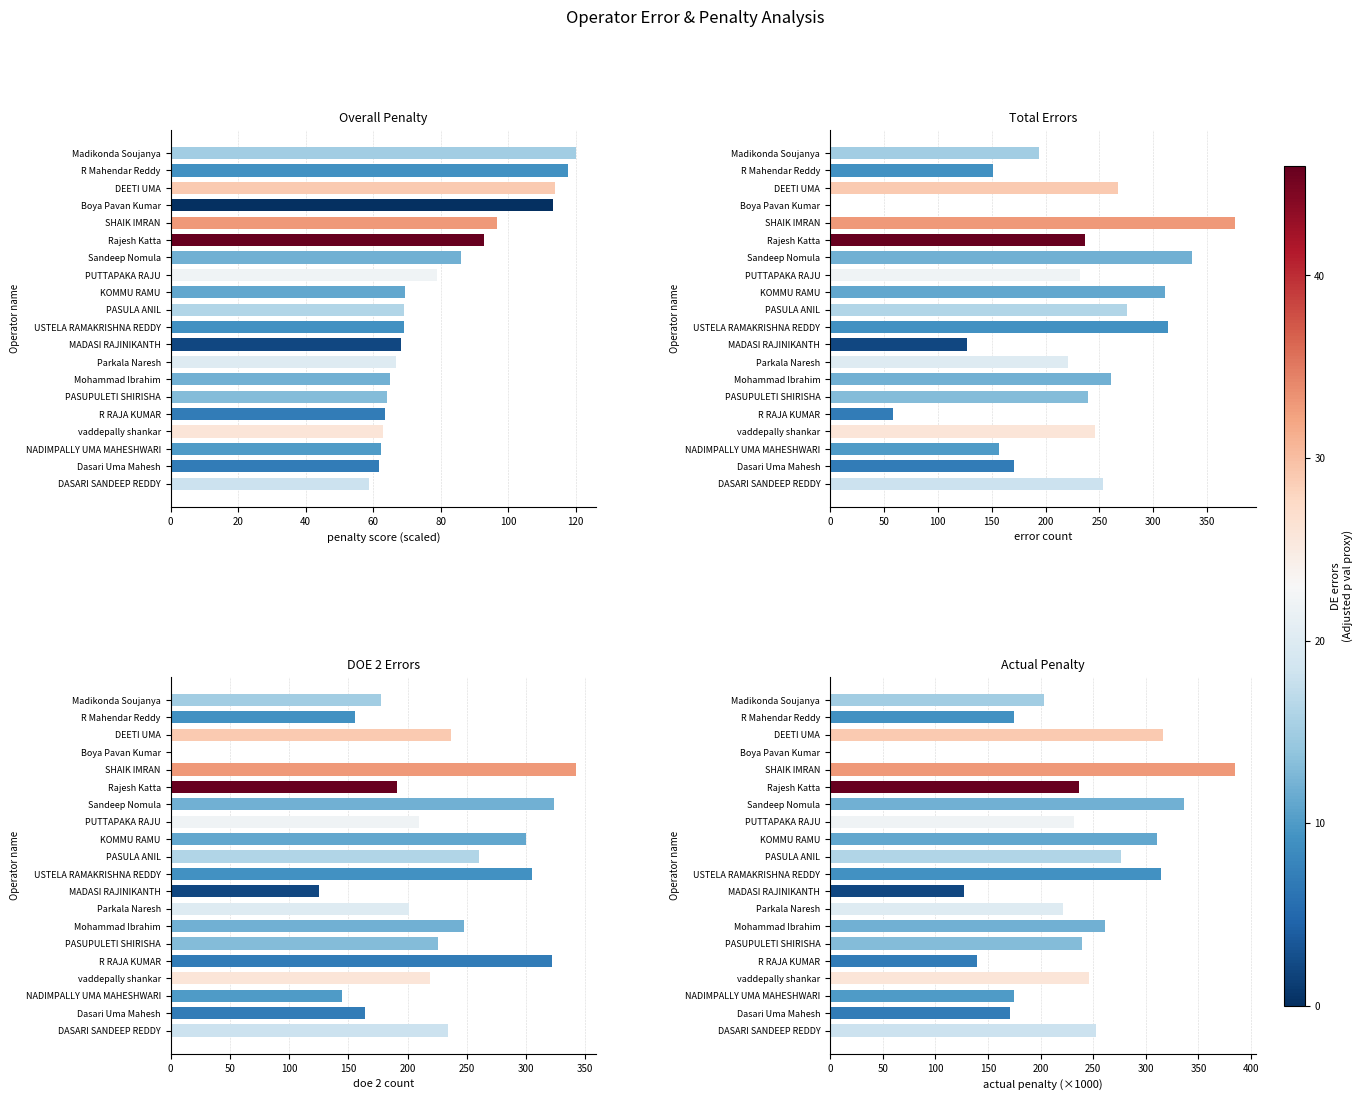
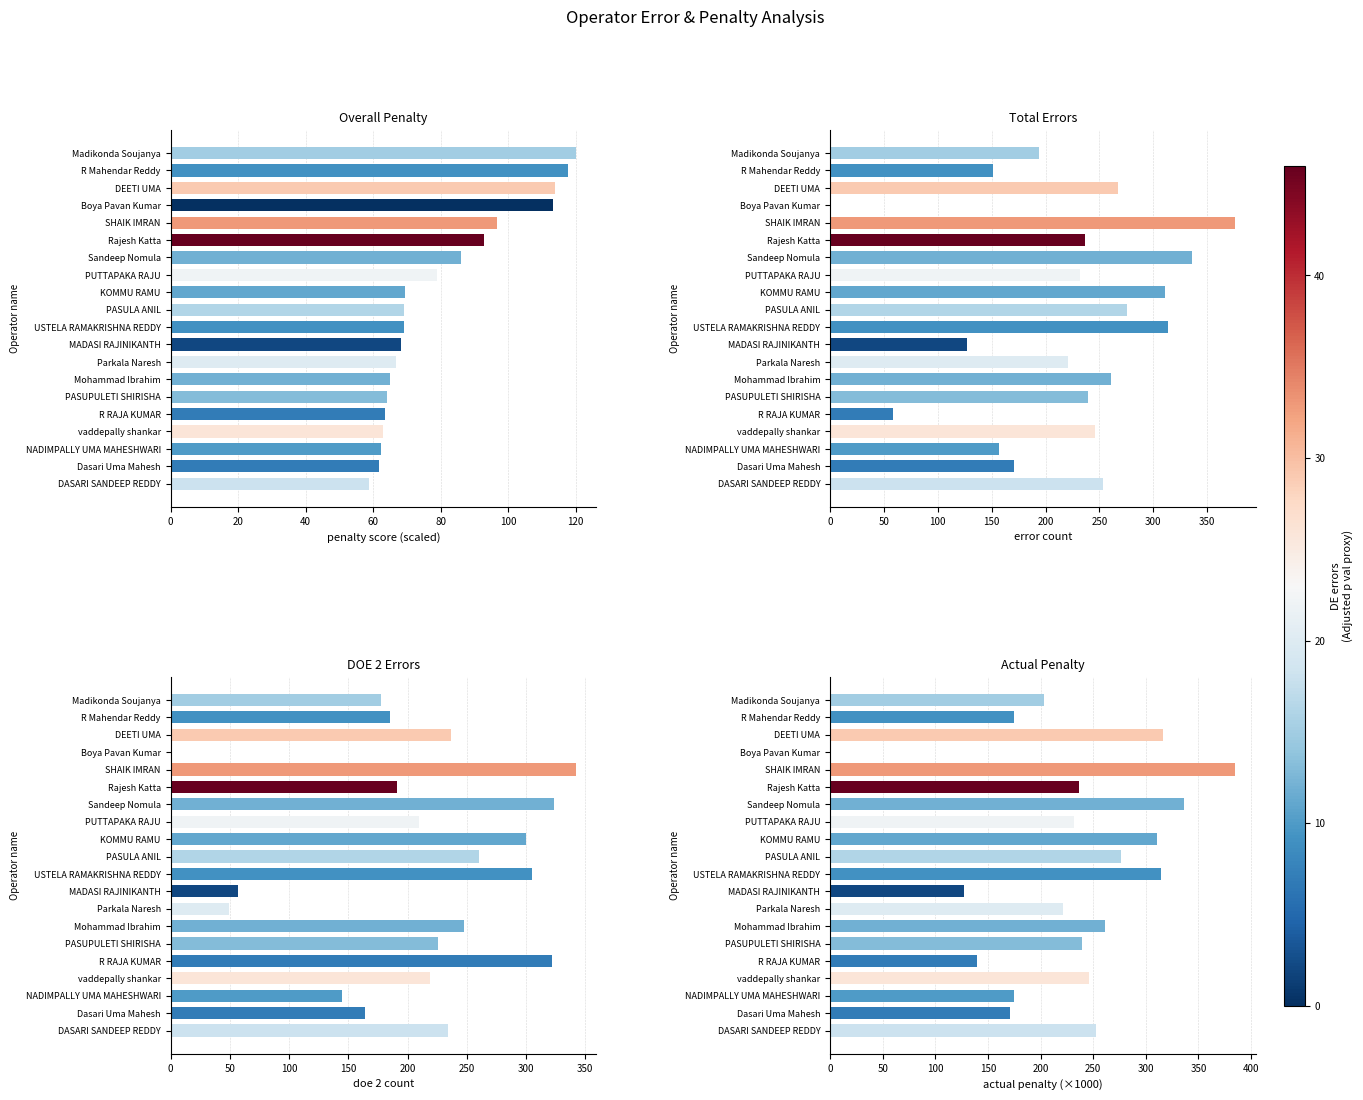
DOE 2 Errors, R Mahendar Reddy: 156 -> 185
DOE 2 Errors, MADASI RAJINIKANTH: 125 -> 57
DOE 2 Errors, Parkala Naresh: 201 -> 49
